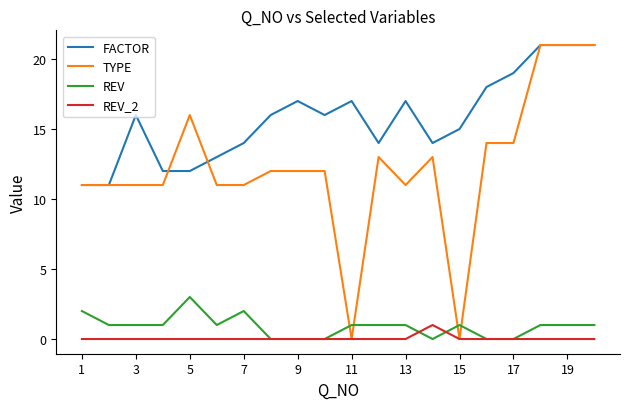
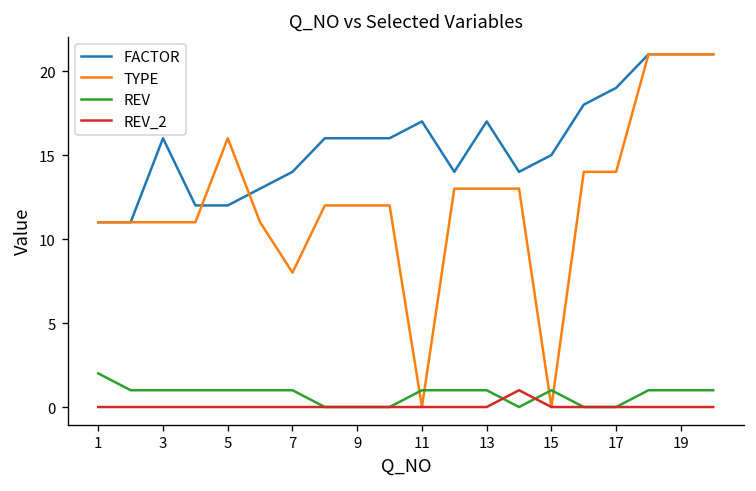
REV, 5: 3 -> 1
TYPE, 7: 11 -> 8
REV, 7: 2 -> 1
FACTOR, 9: 17 -> 16
TYPE, 13: 11 -> 13
